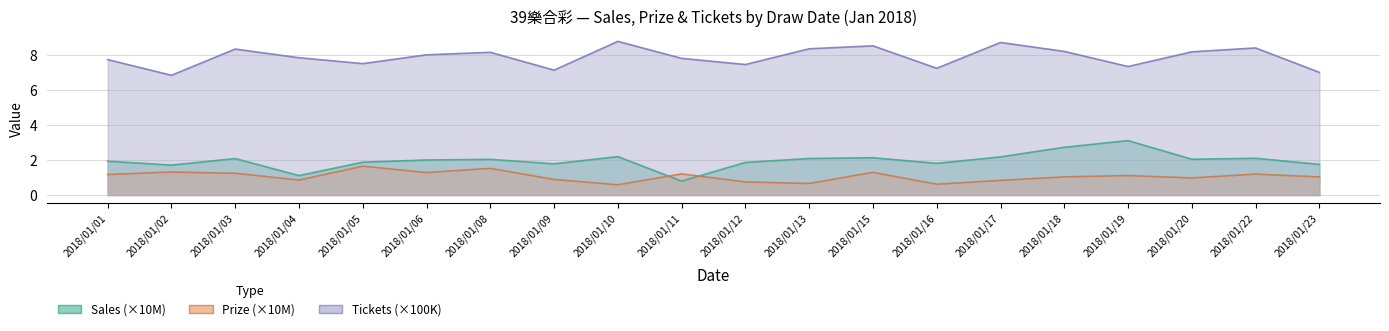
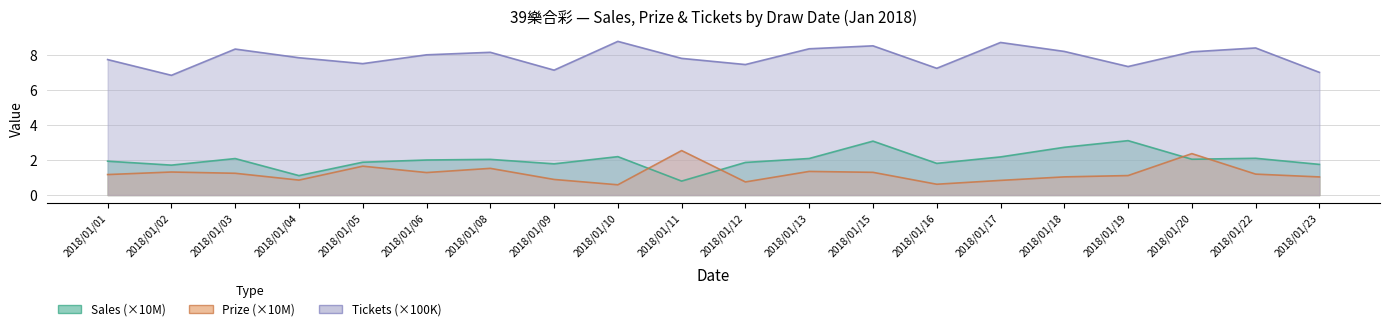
Prize (×10M), 2018/01/11: 1.2 -> 2.5
Prize (×10M), 2018/01/13: 0.7 -> 1.3
Sales (×10M), 2018/01/15: 2.1 -> 3.1
Prize (×10M), 2018/01/20: 1.0 -> 2.4
